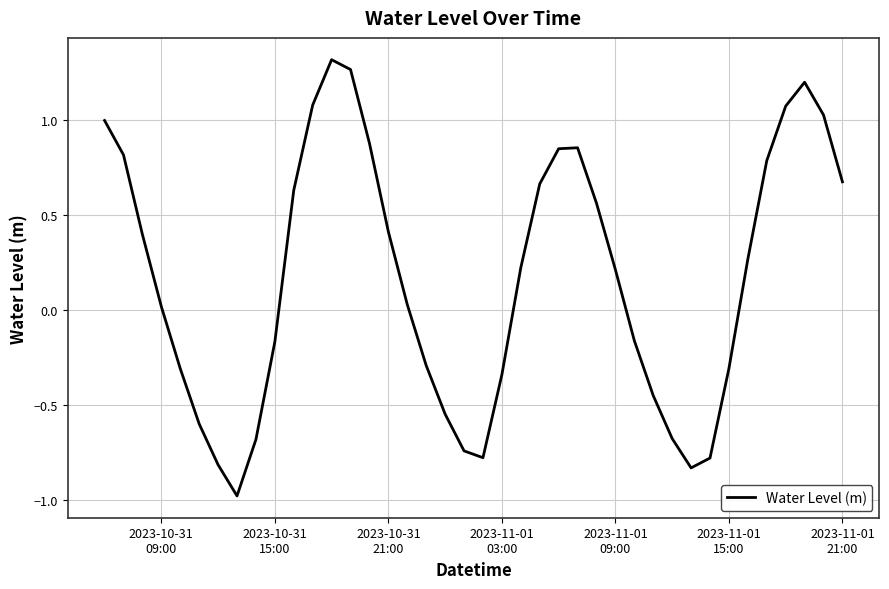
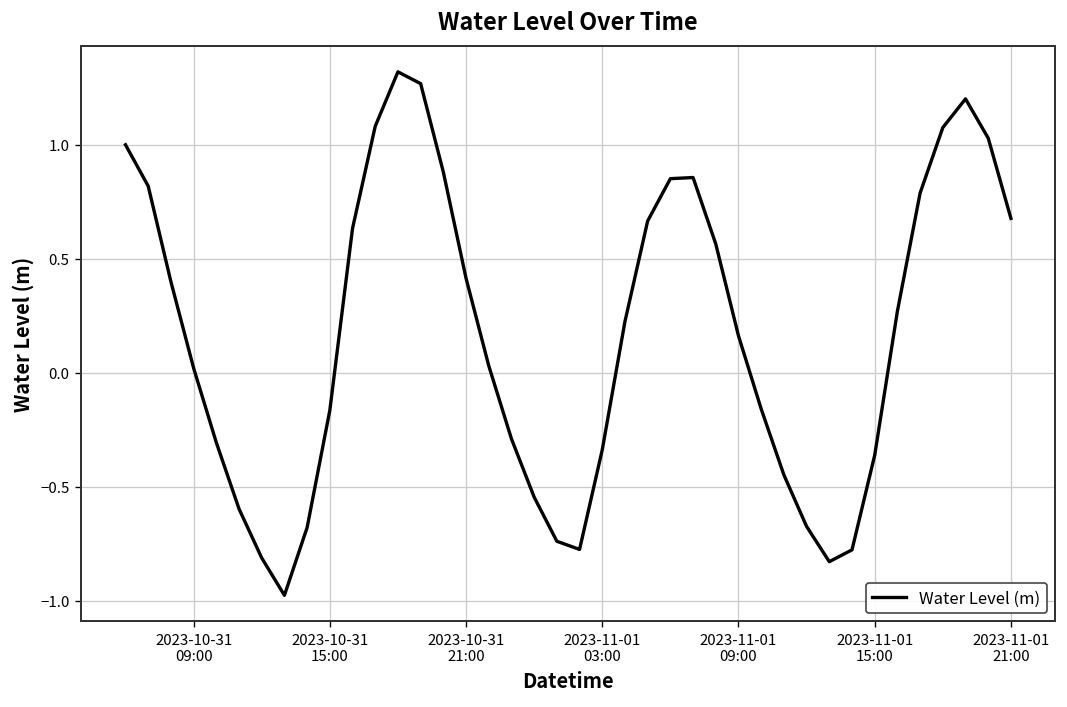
2023-11-01 09:00: 0.21 -> 0.16
2023-11-01 15:00: -0.31 -> -0.36
